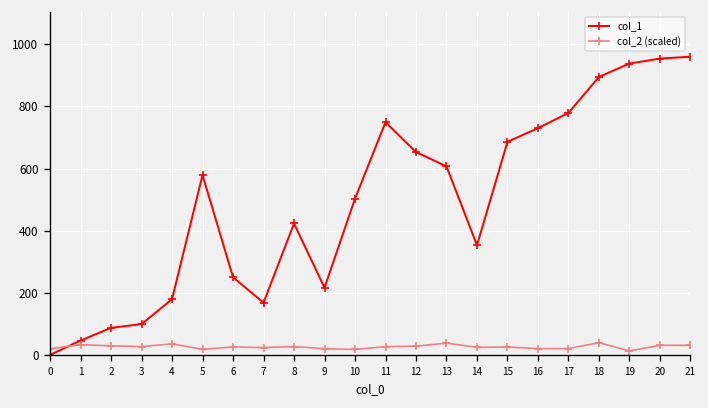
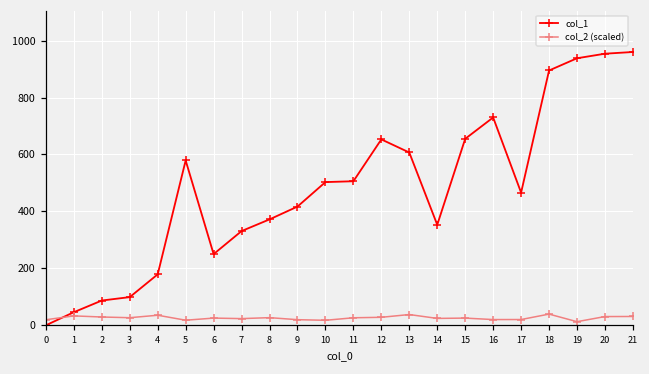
col_1, 7: 170 -> 330
col_1, 8: 420 -> 370
col_1, 9: 220 -> 420
col_1, 11: 750 -> 510
col_1, 15: 690 -> 660
col_1, 17: 780 -> 470
